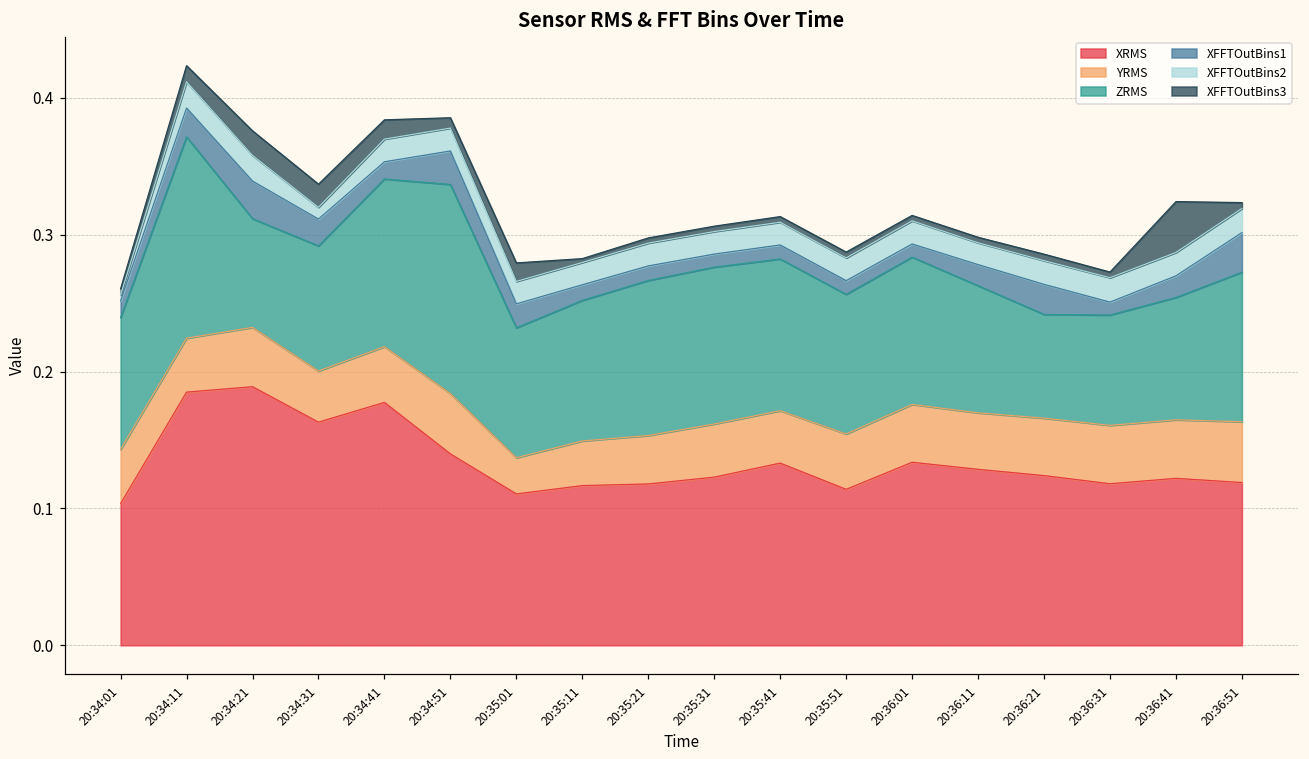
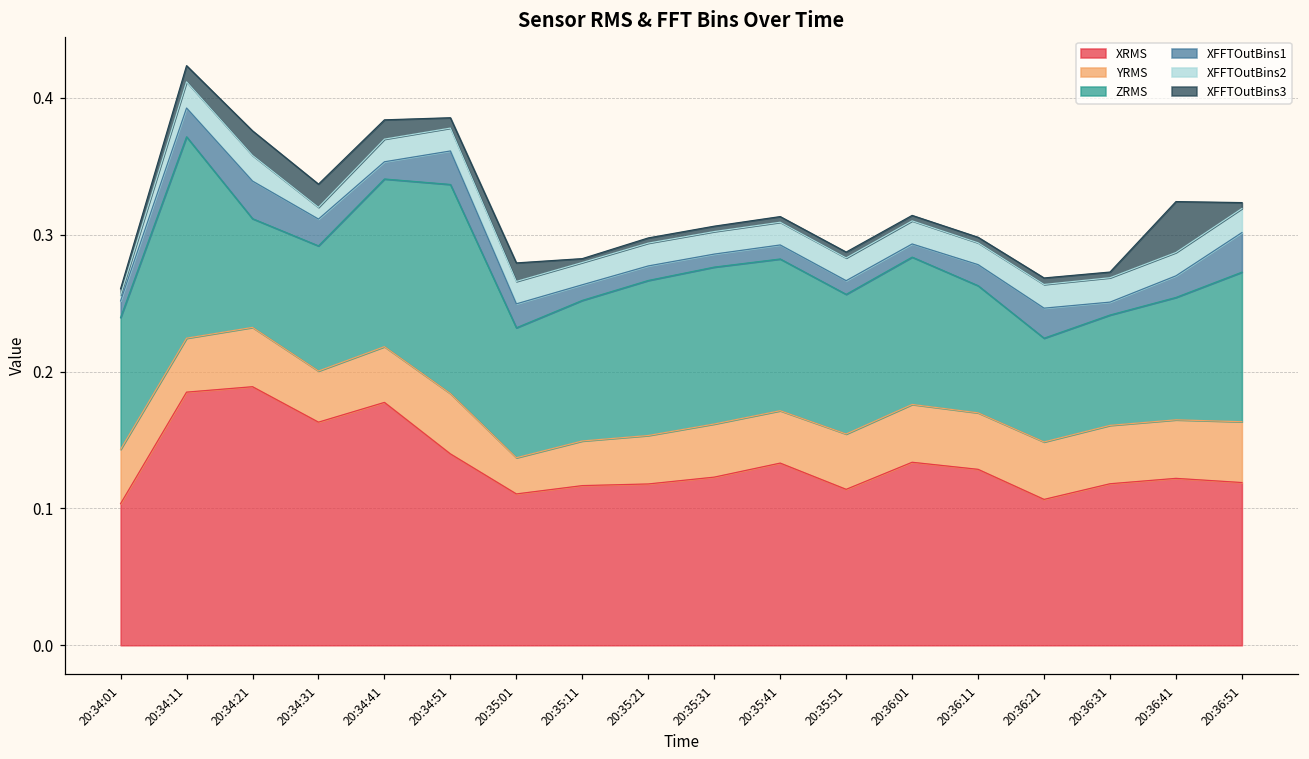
XRMS, 20:36:21: 0.124 -> 0.107
